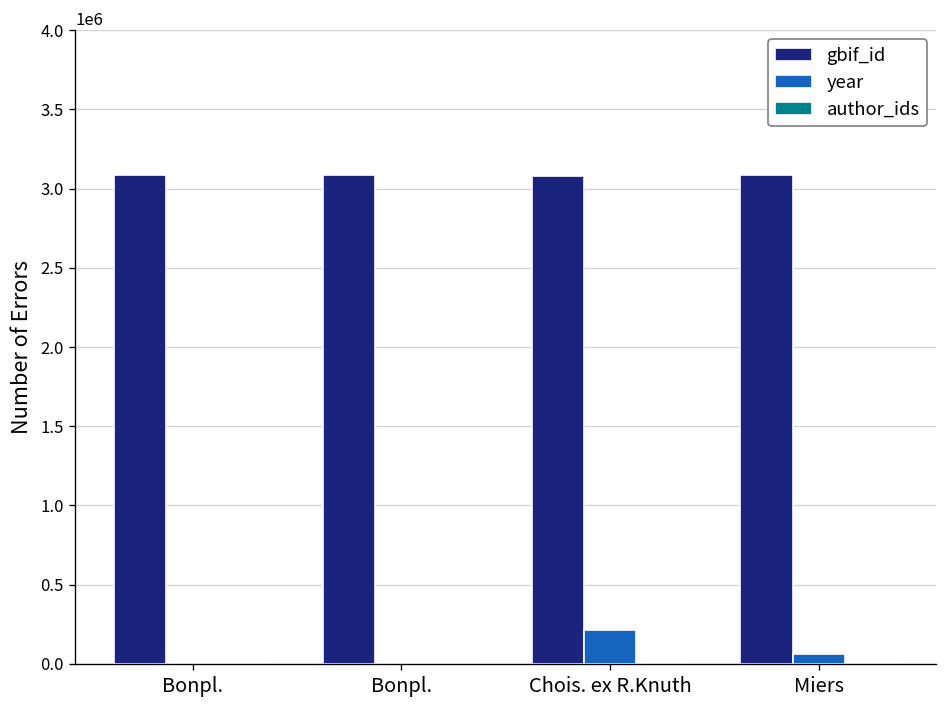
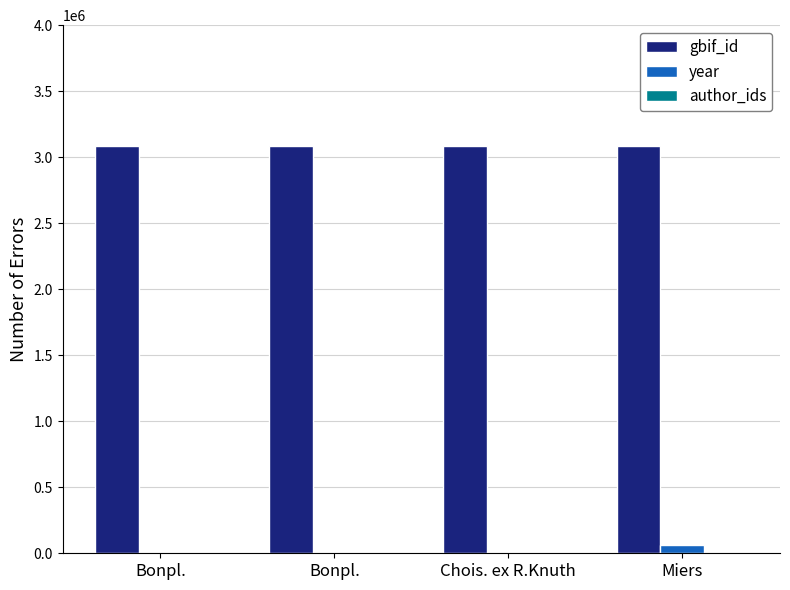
year, Chois. ex R.Knuth: 210000 -> 0
